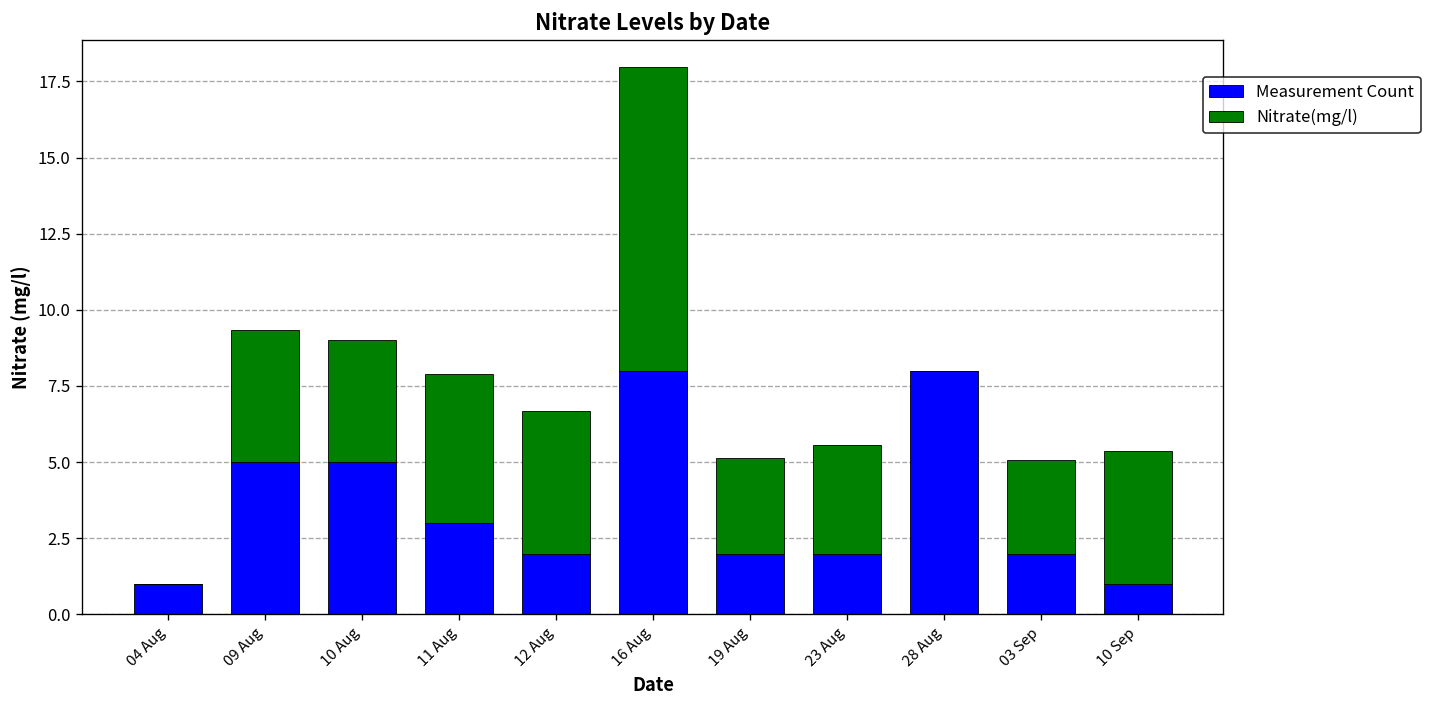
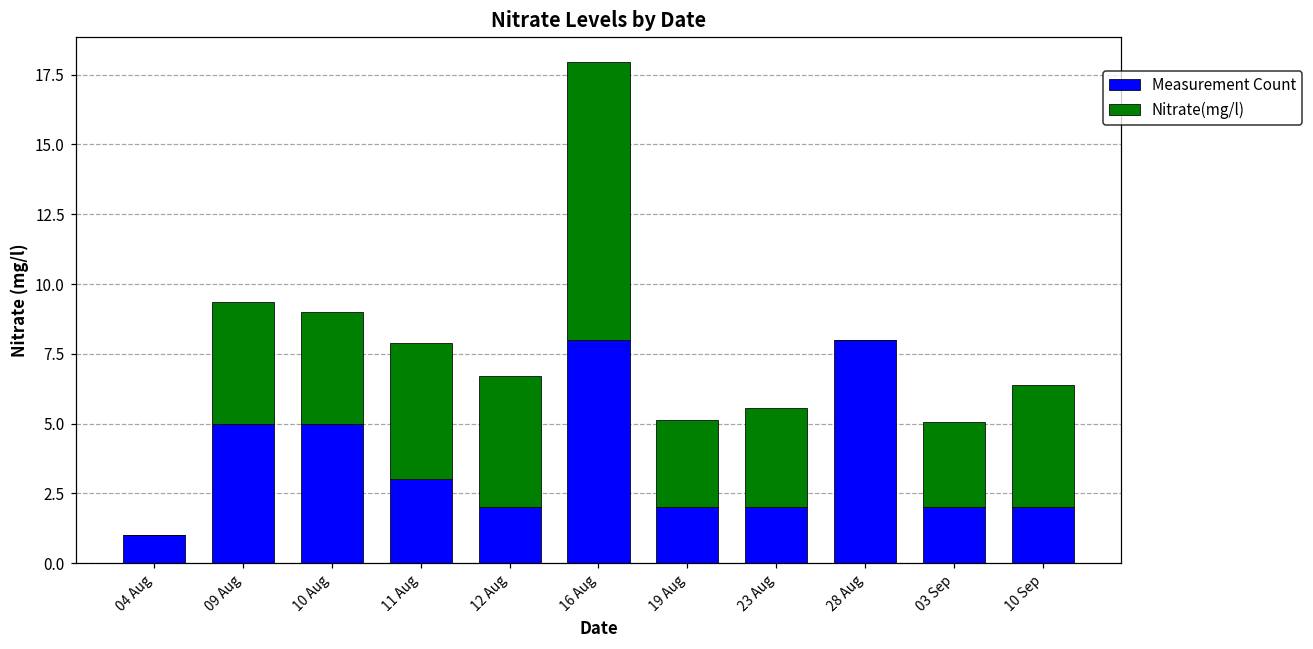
Measurement Count, 10 Sep: 1 -> 2
